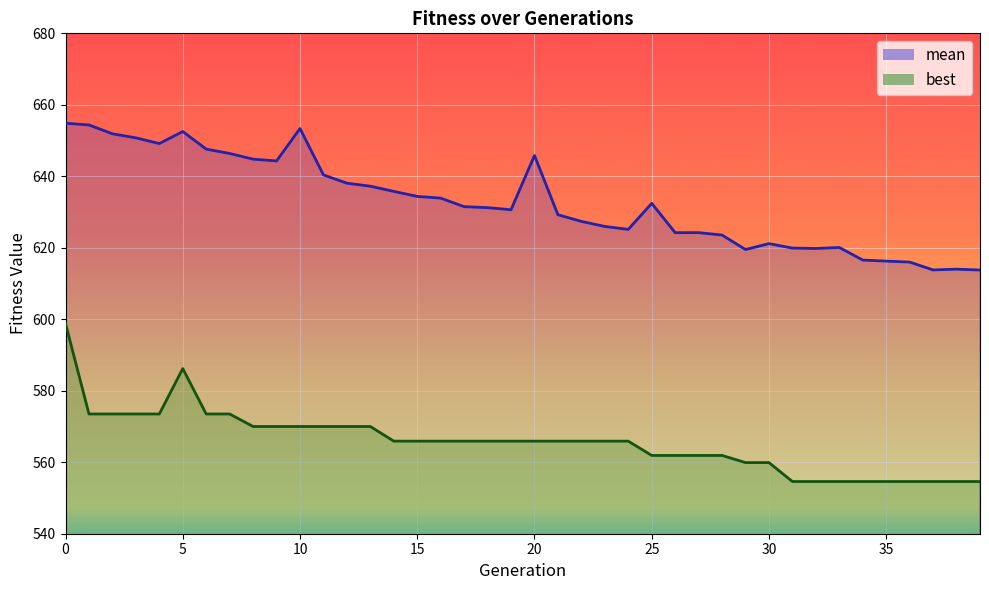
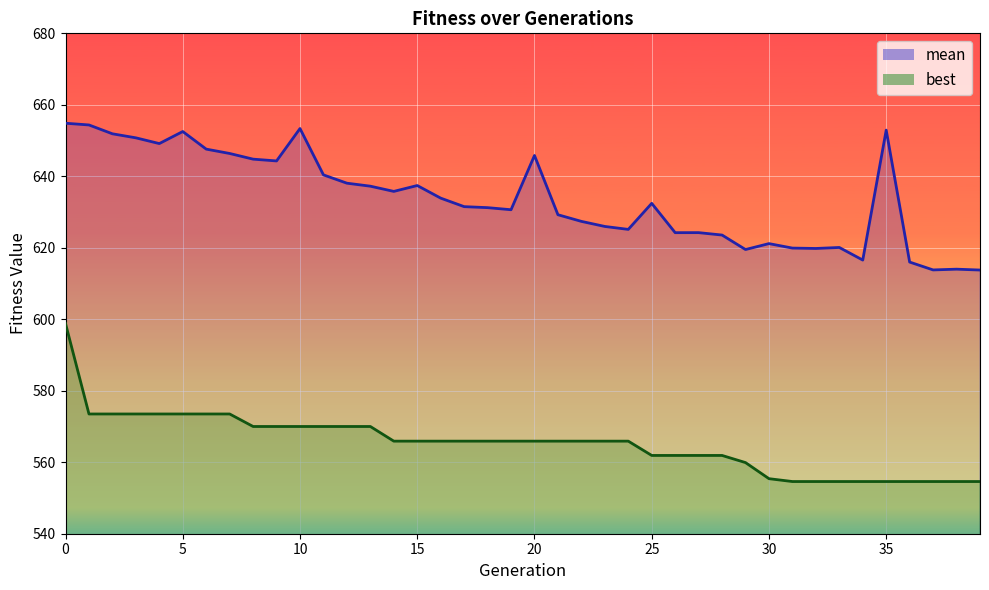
best, 5: 586 -> 574
mean, 15: 634 -> 637
best, 30: 560 -> 555
mean, 35: 616 -> 653
